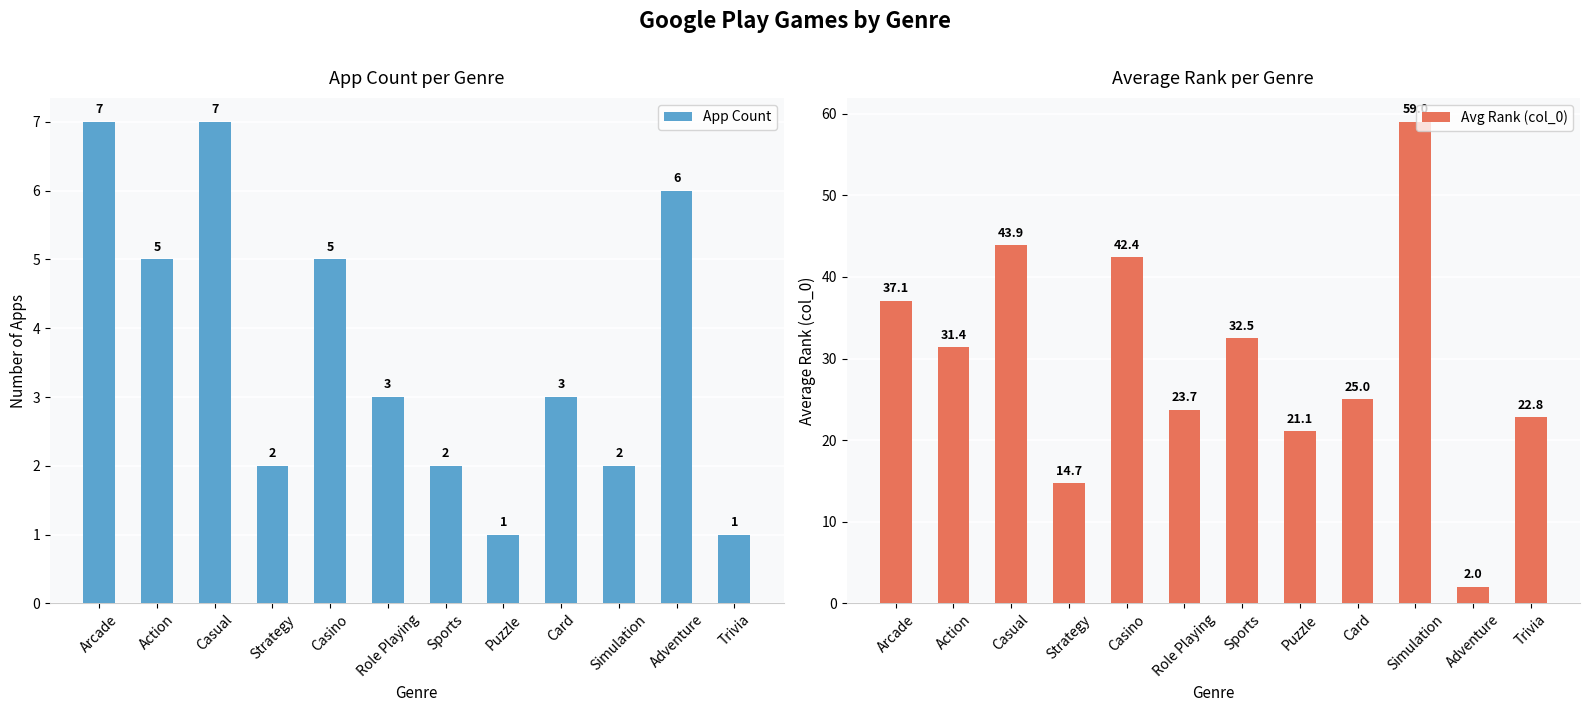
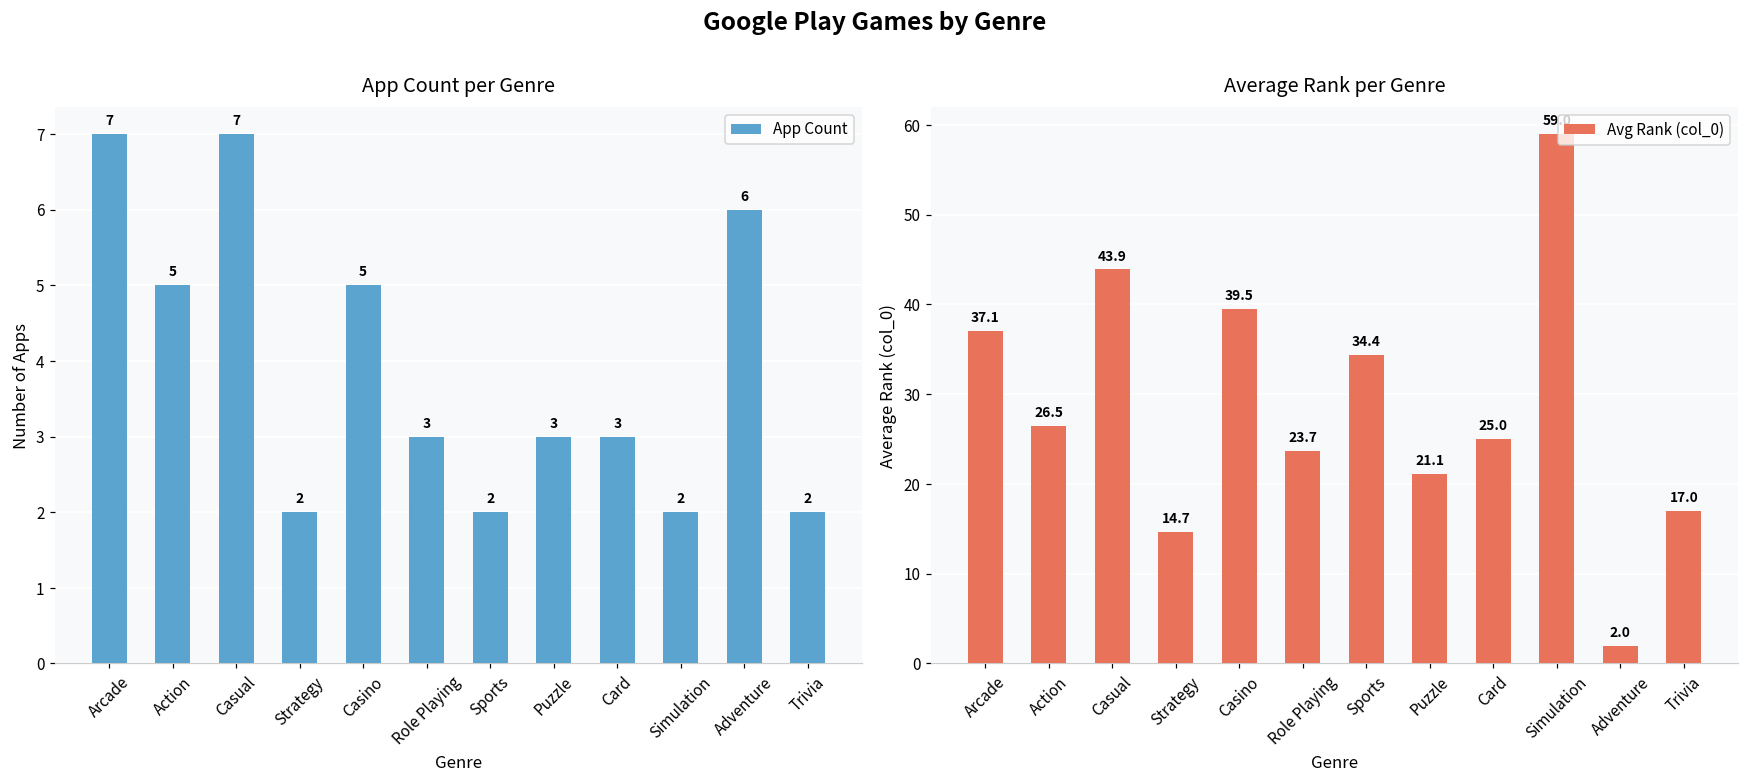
App Count per Genre, Puzzle: 1 -> 3
App Count per Genre, Trivia: 1 -> 2
Average Rank per Genre, Action: 31.4 -> 26.5
Average Rank per Genre, Casino: 42.4 -> 39.5
Average Rank per Genre, Sports: 32.5 -> 34.4
Average Rank per Genre, Trivia: 22.8 -> 17.0
